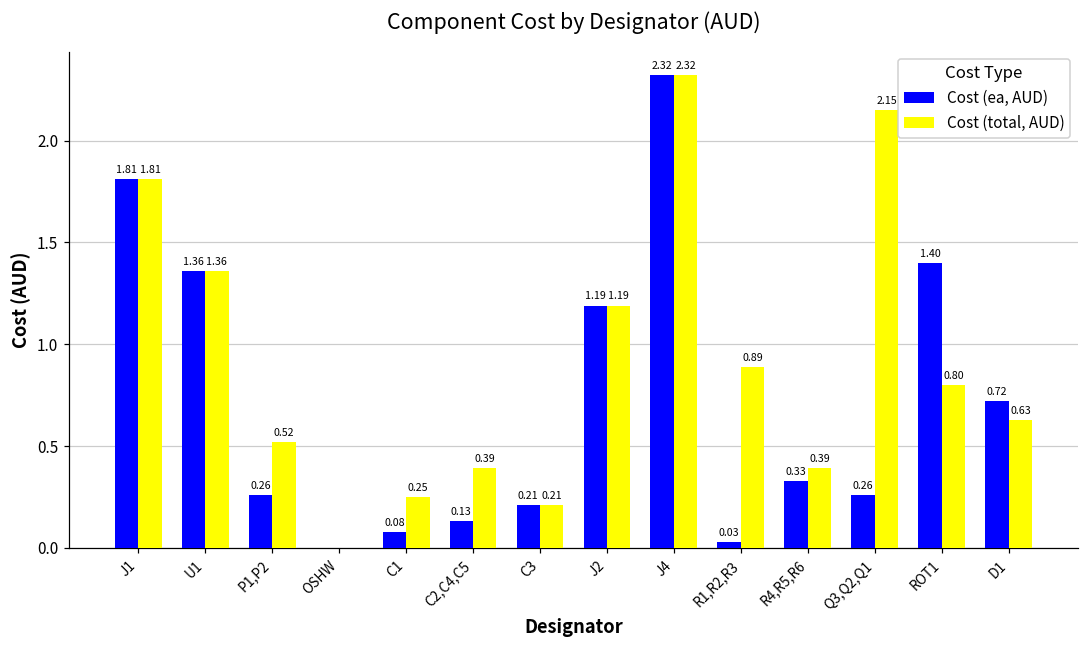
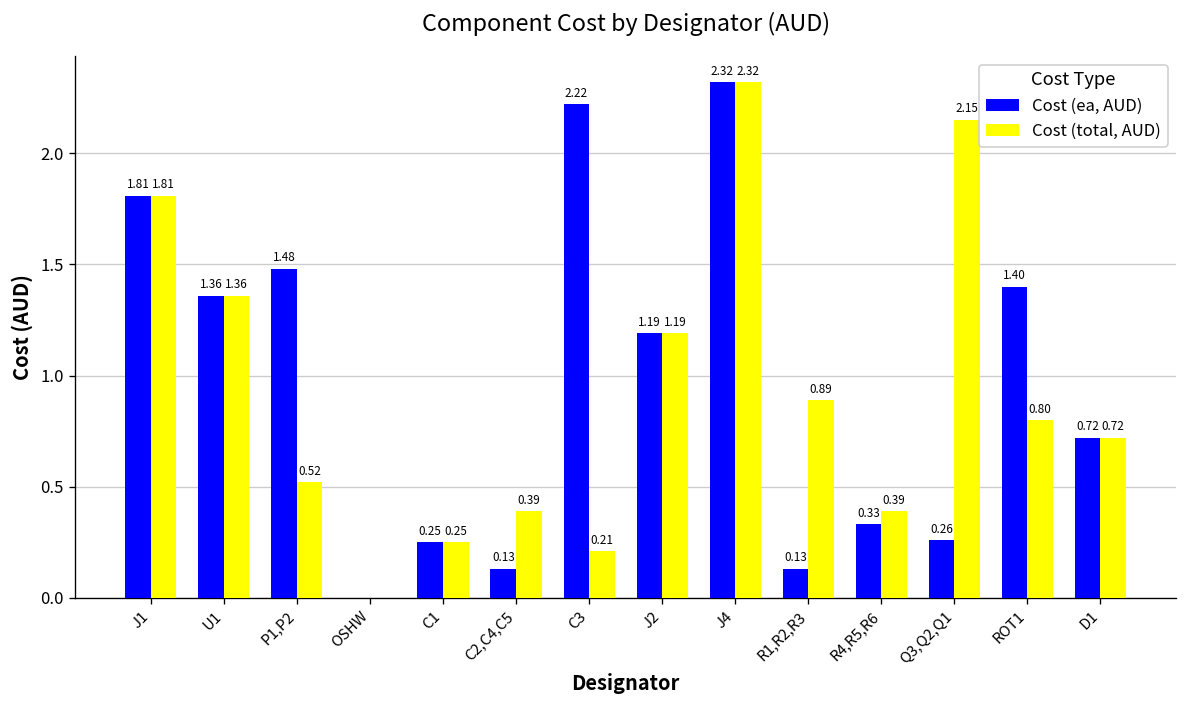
Cost (ea, AUD), P1,P2: 0.26 -> 1.48
Cost (ea, AUD), C1: 0.08 -> 0.25
Cost (ea, AUD), C3: 0.21 -> 2.22
Cost (ea, AUD), R1,R2,R3: 0.03 -> 0.13
Cost (total, AUD), D1: 0.63 -> 0.72
